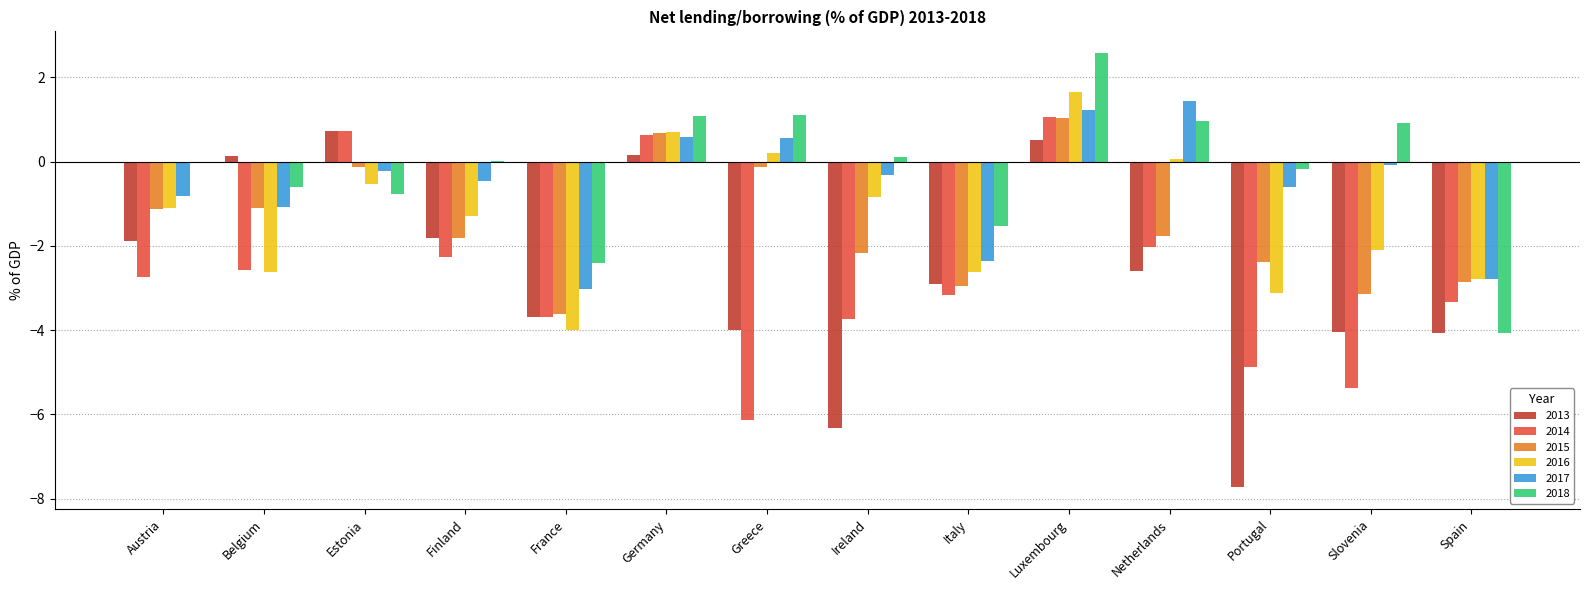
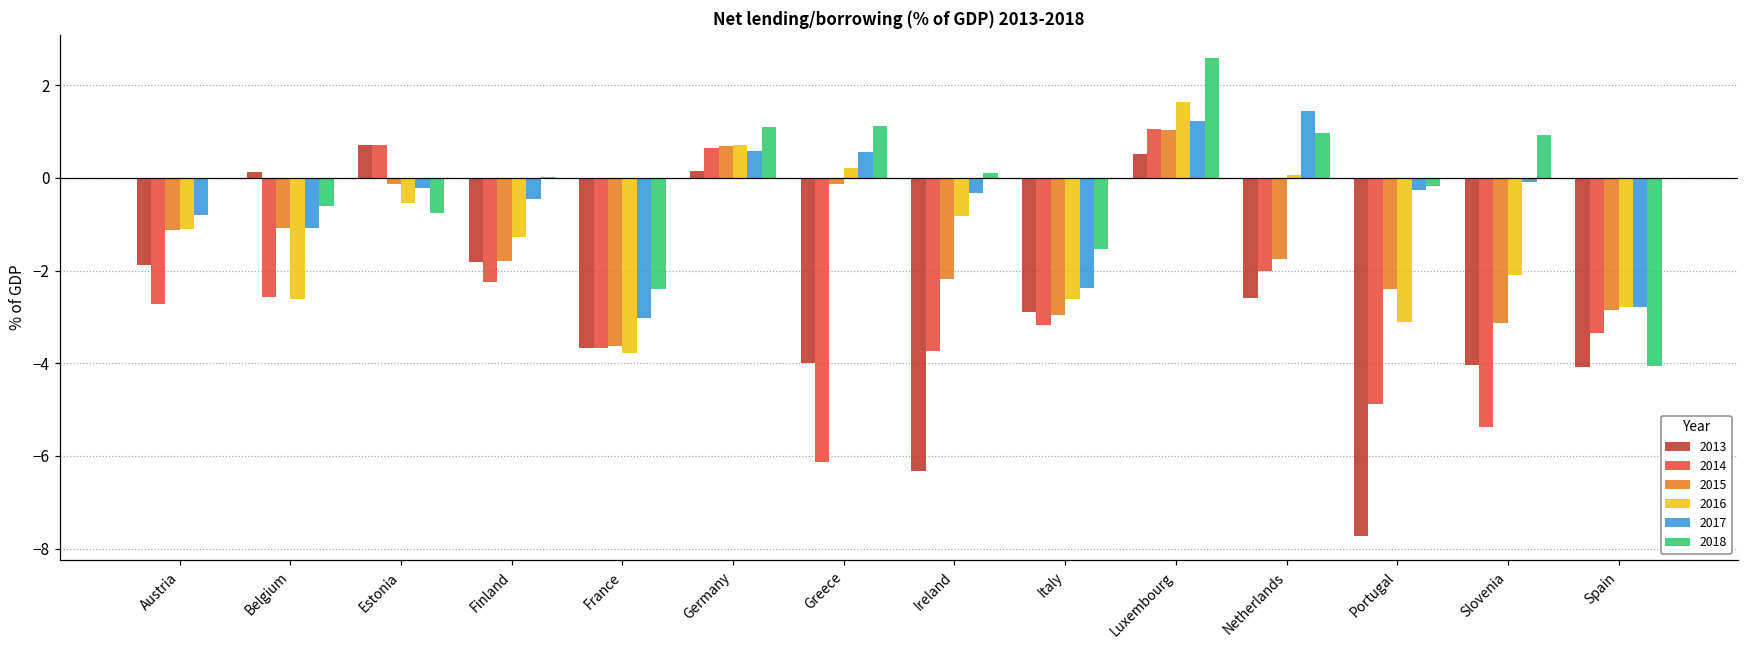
2016, France: -4.0 -> -3.8
2017, Portugal: -0.6 -> -0.3
